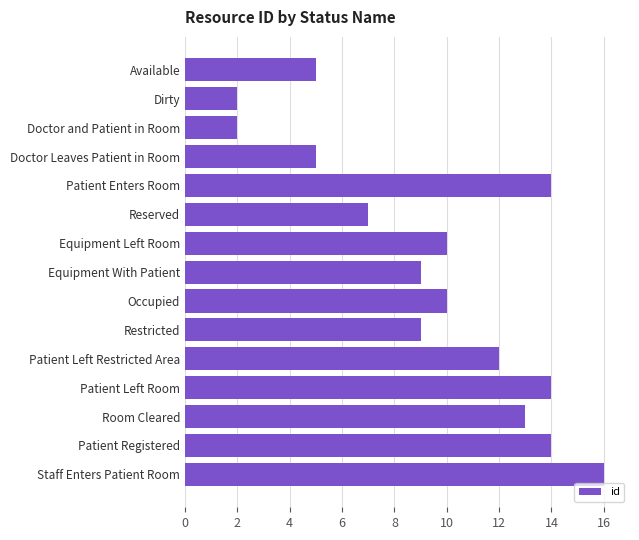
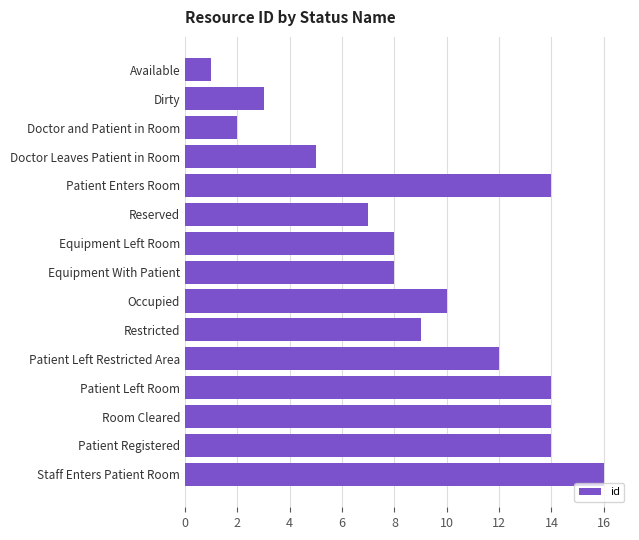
Available: 5 -> 1
Dirty: 2 -> 3
Equipment Left Room: 10 -> 8
Equipment With Patient: 9 -> 8
Room Cleared: 13 -> 14
